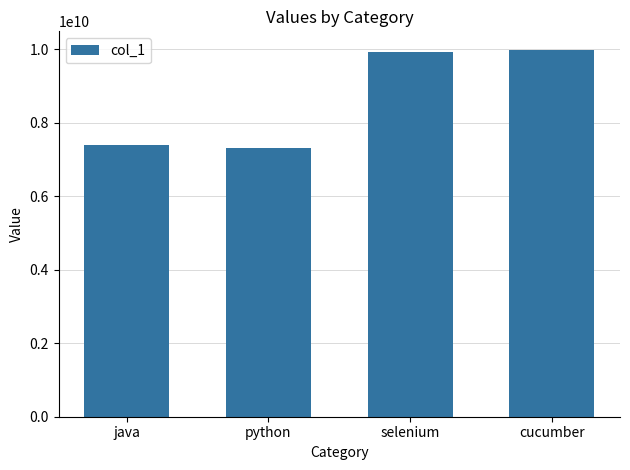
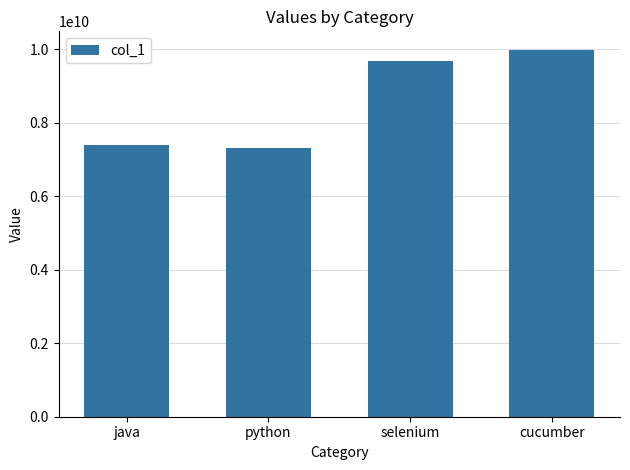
selenium: 9900000000 -> 9700000000
